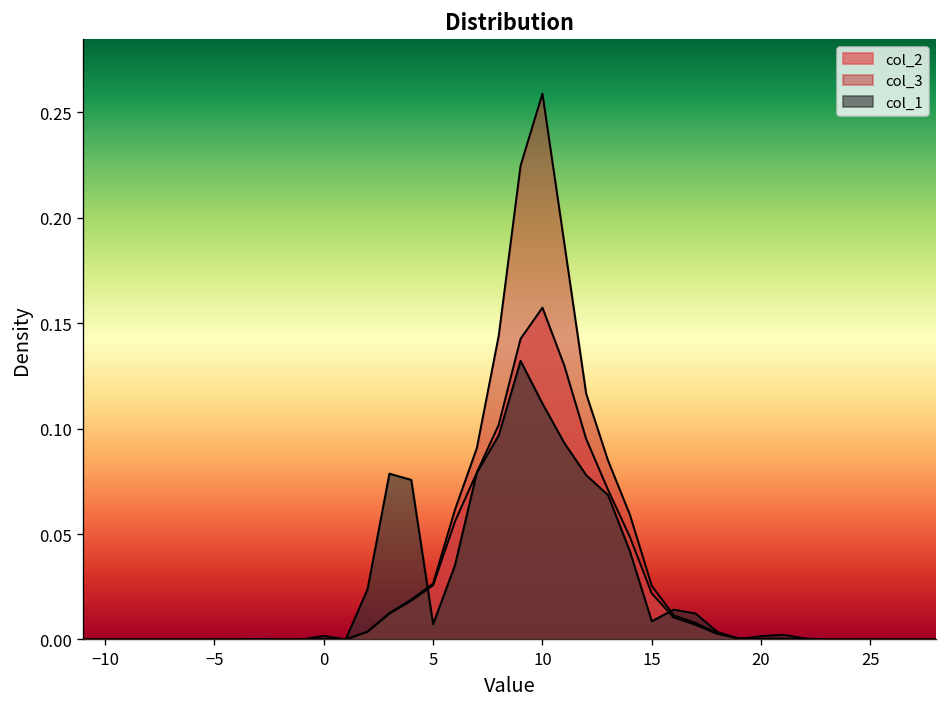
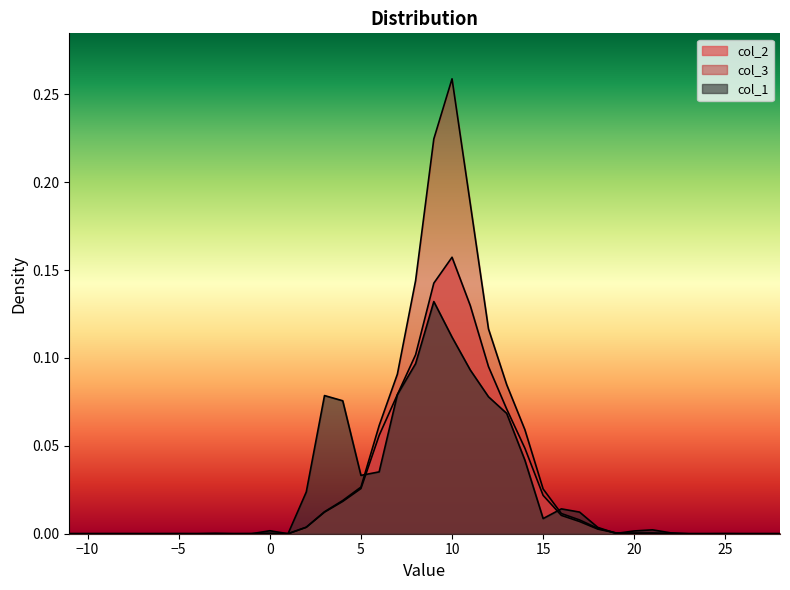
col_1, 5: 0.007 -> 0.033
